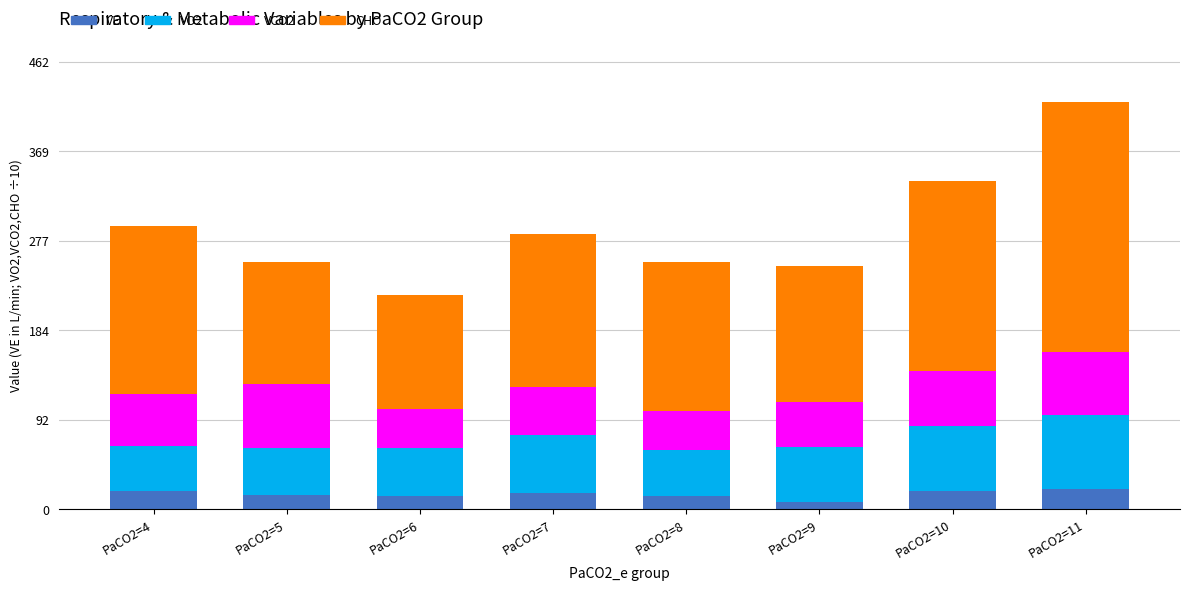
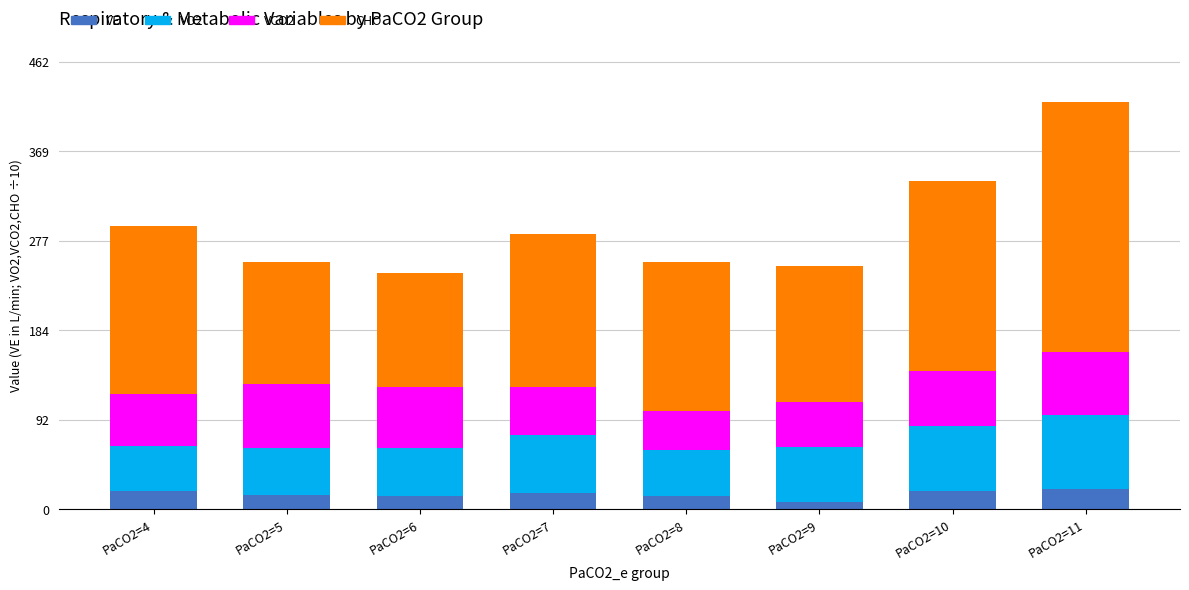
VCO2, PaCO2=6: 40 -> 60
